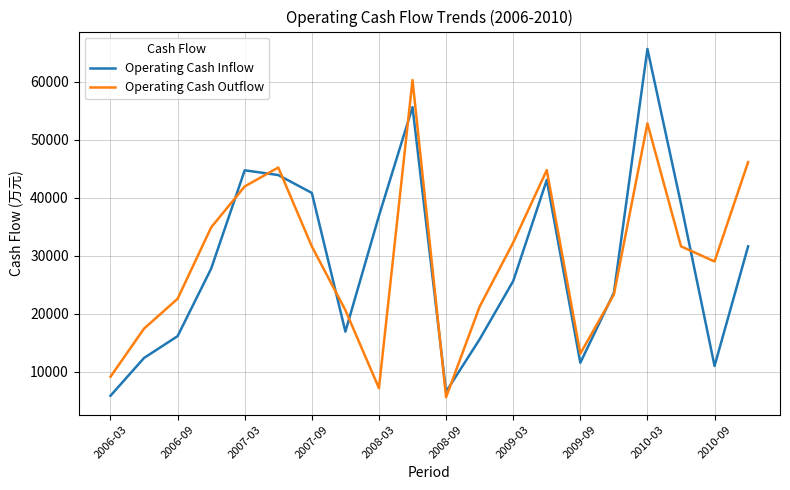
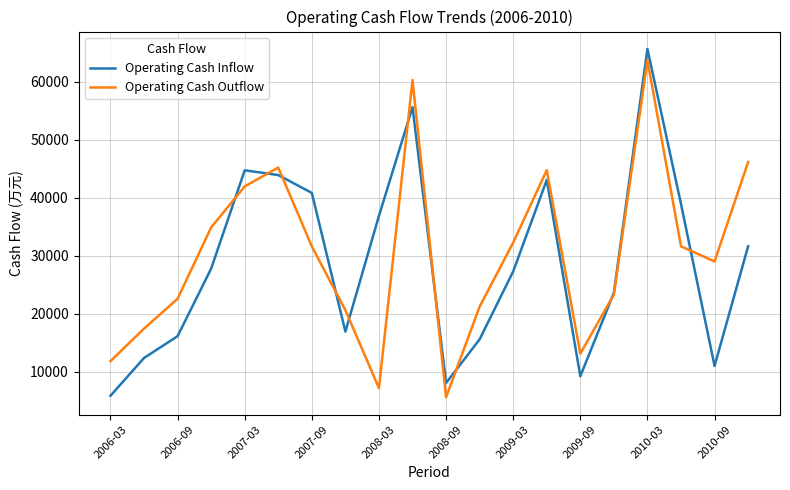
Operating Cash Outflow, 2006-03: 9000 -> 12000
Operating Cash Inflow, 2008-09: 7000 -> 8000
Operating Cash Inflow, 2009-03: 26000 -> 27000
Operating Cash Inflow, 2009-09: 12000 -> 9000
Operating Cash Outflow, 2010-03: 53000 -> 64000
